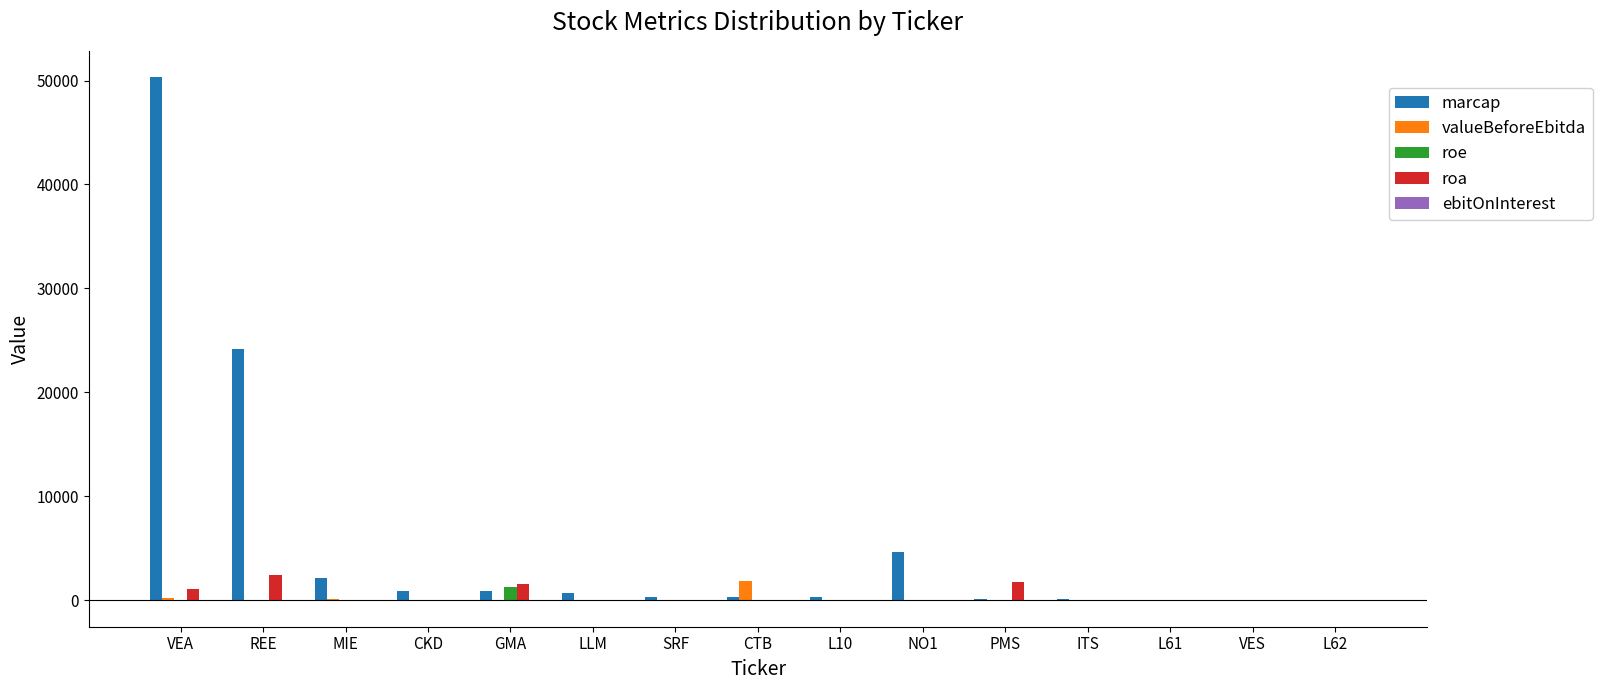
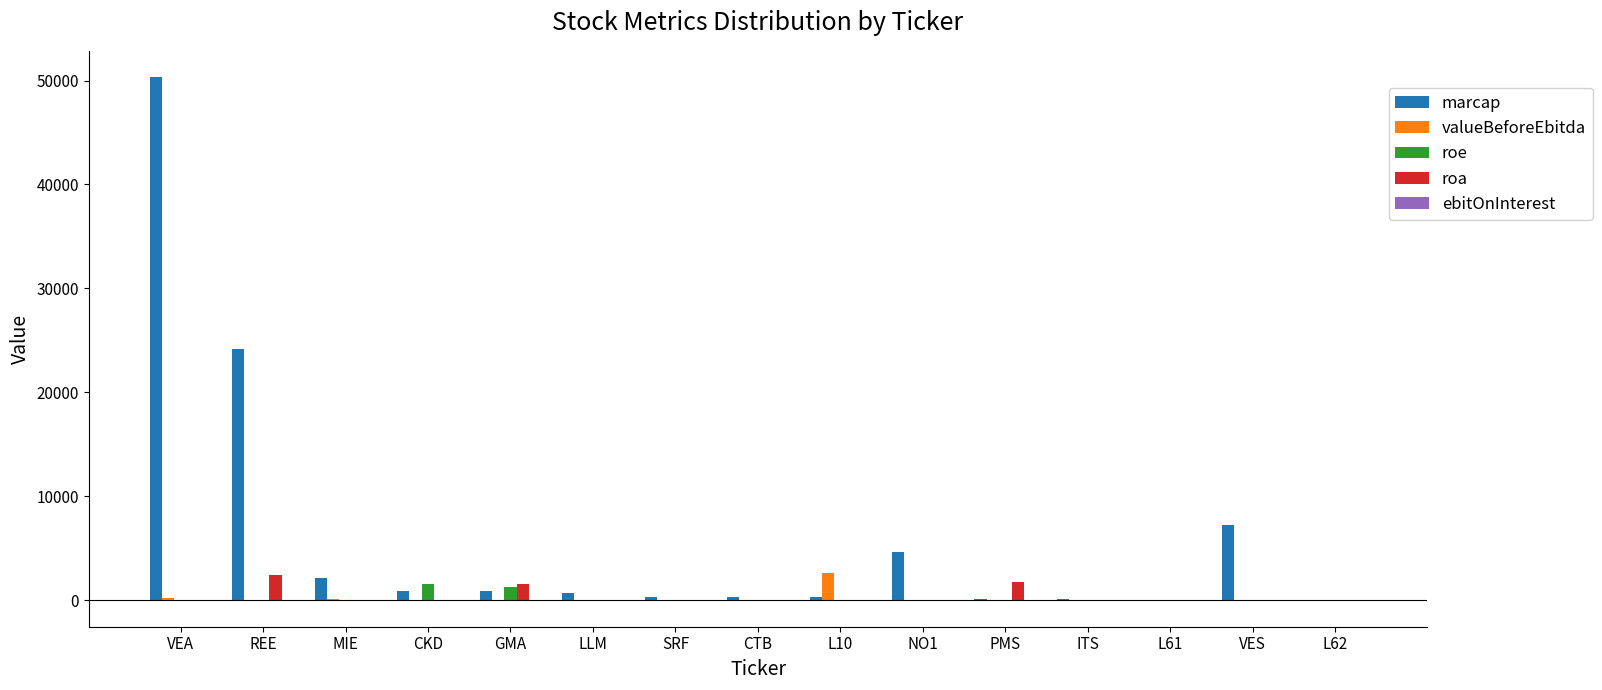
roa, VEA: 1100 -> 0
roe, CKD: 0 -> 1500
valueBeforeEbitda, CTB: 1800 -> 0
valueBeforeEbitda, L10: 0 -> 2600
marcap, VES: 0 -> 7200
